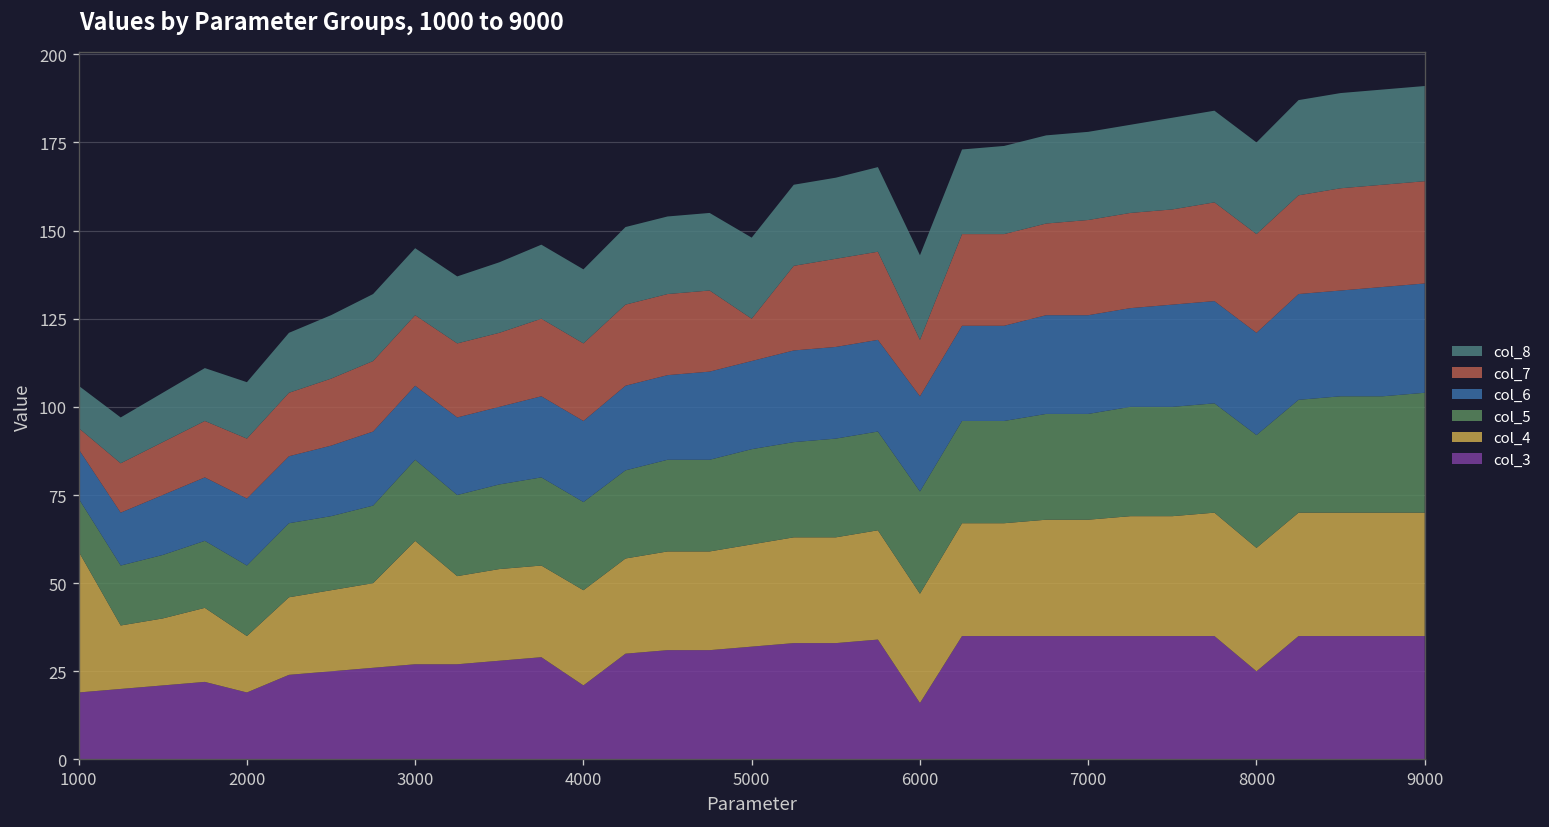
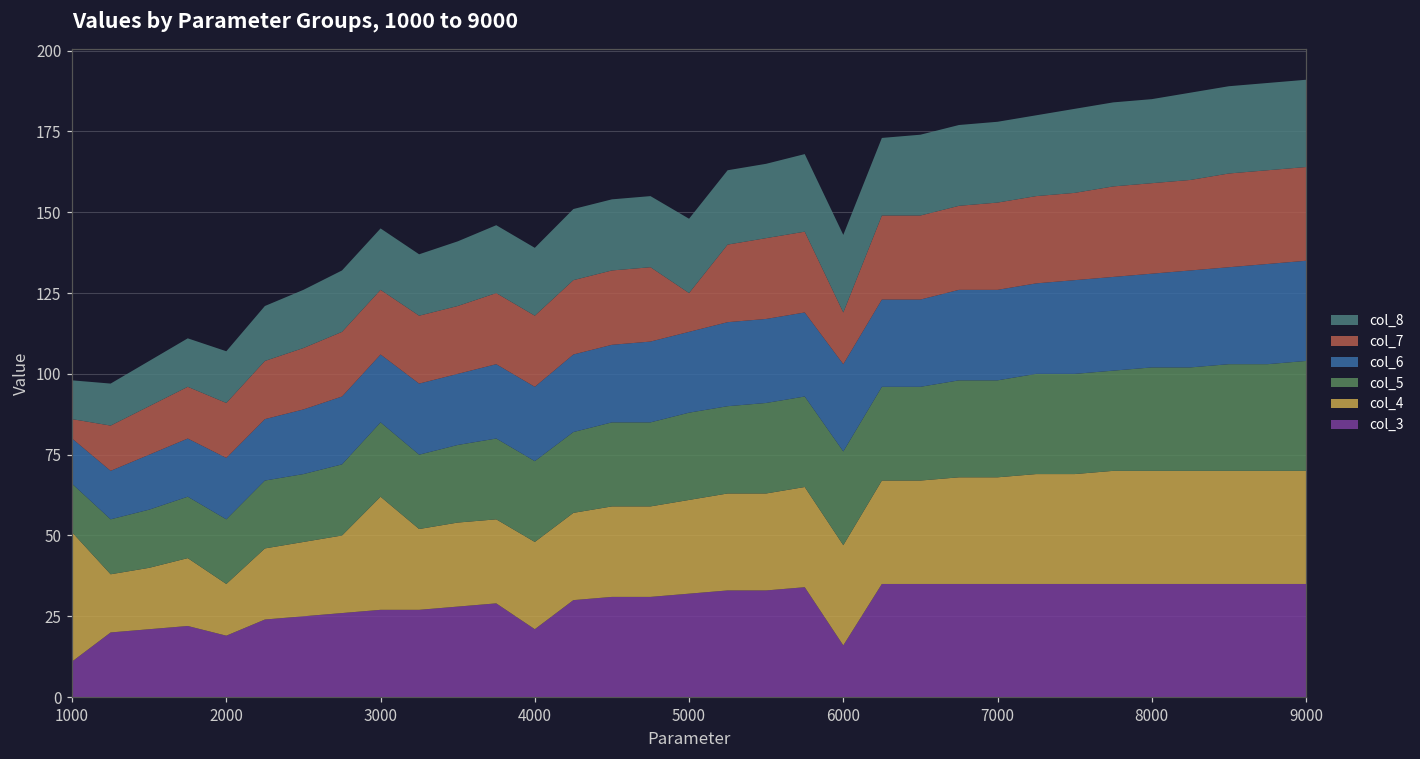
col_3, 1000: 19 -> 11
col_3, 8000: 25 -> 35
